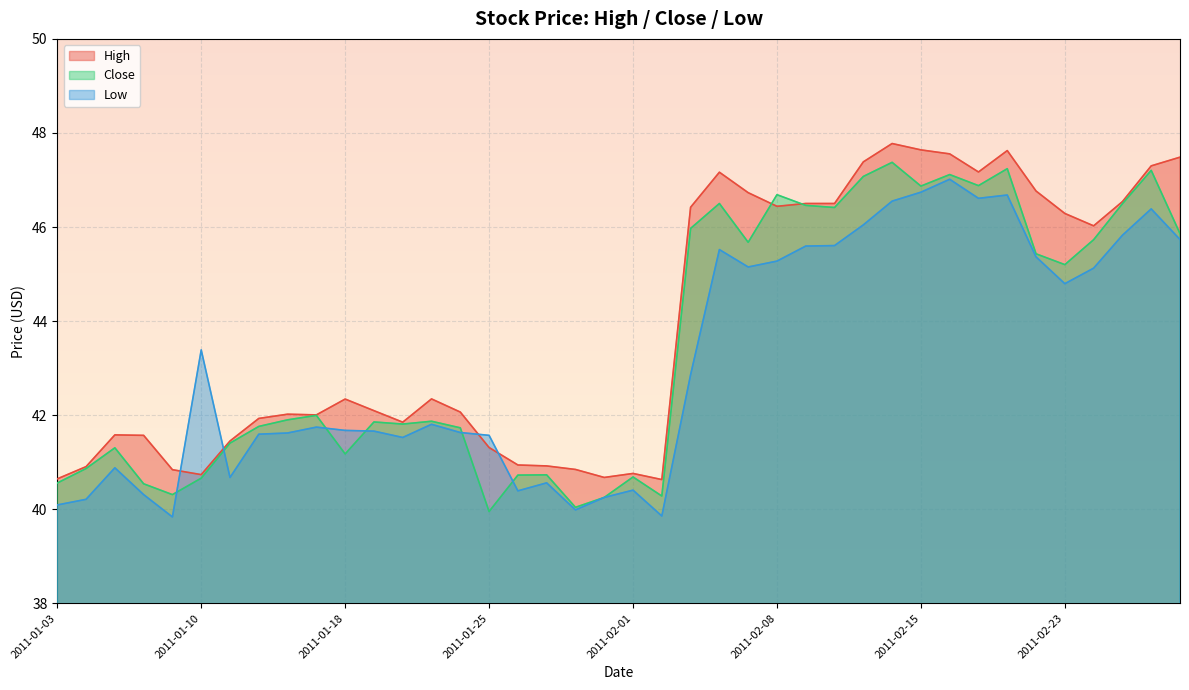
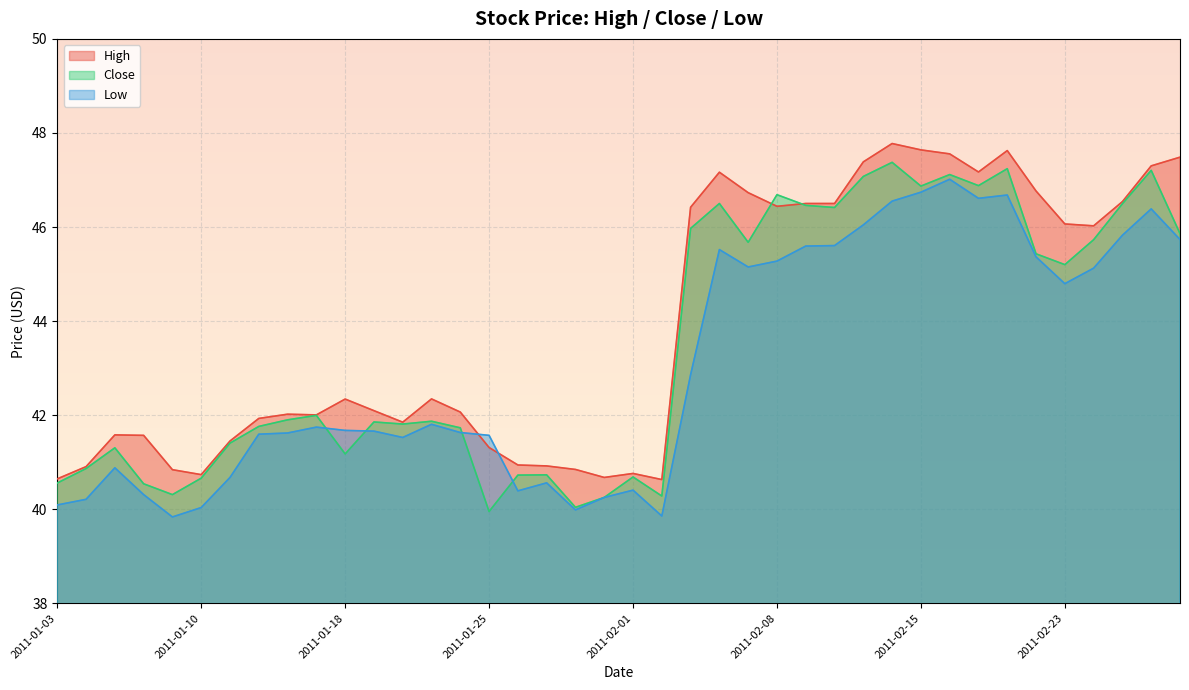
Low, 2011-01-10: 43.4 -> 40.0
High, 2011-02-23: 46.3 -> 46.1
